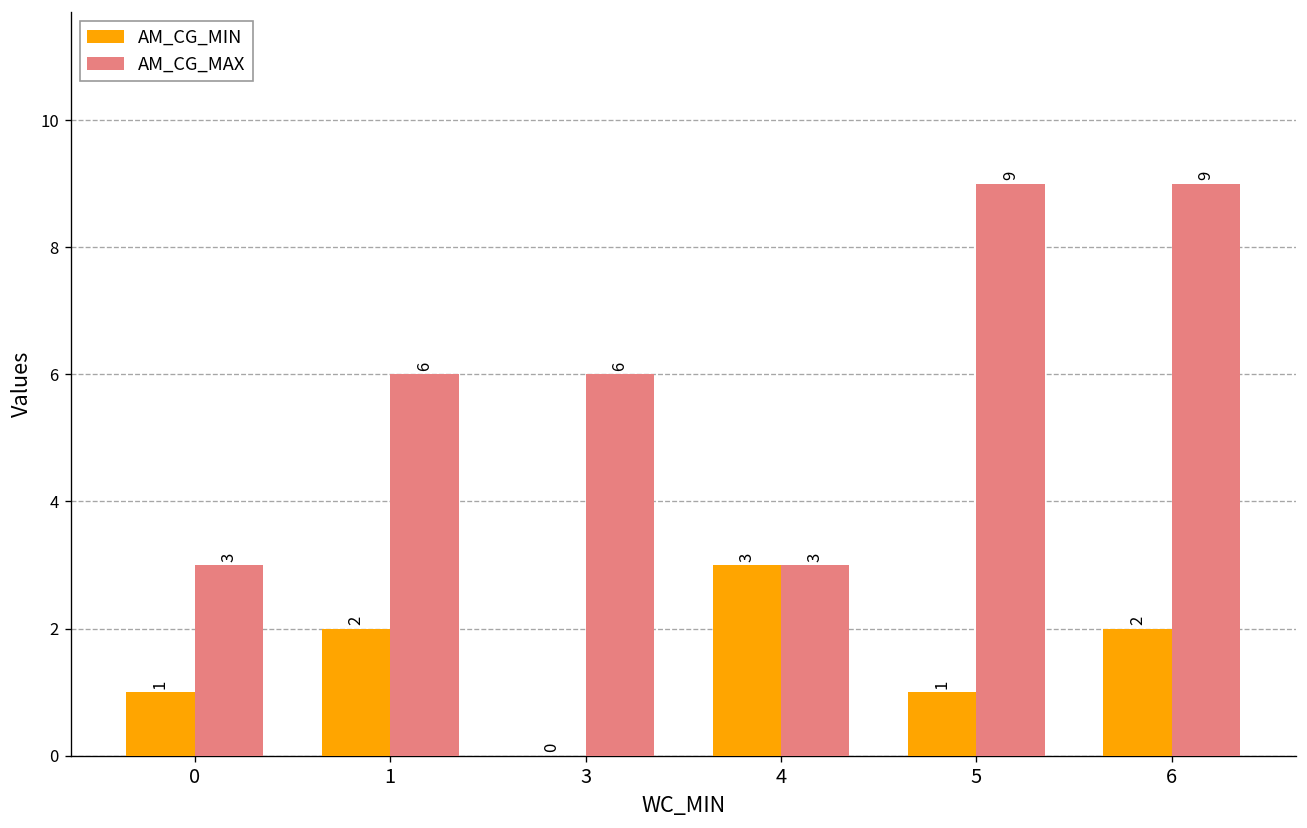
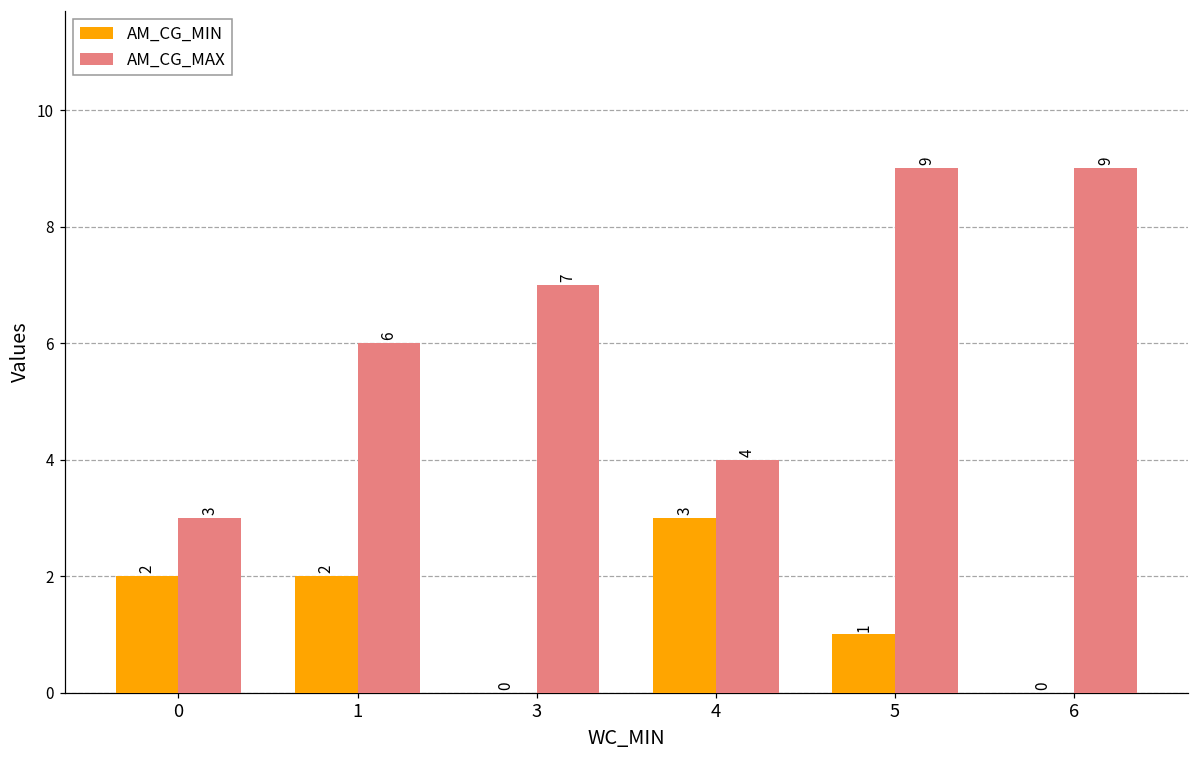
AM_CG_MIN, 0: 1 -> 2
AM_CG_MAX, 3: 6 -> 7
AM_CG_MAX, 4: 3 -> 4
AM_CG_MIN, 6: 2 -> 0
